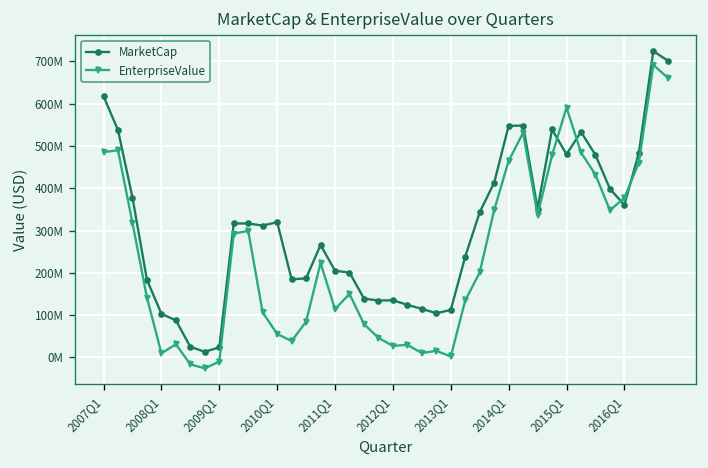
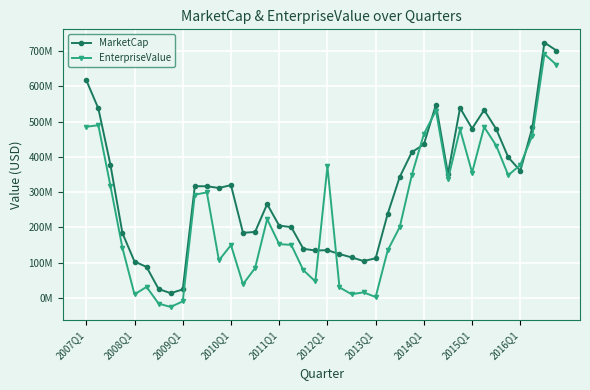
EnterpriseValue, 2010Q1: 60000000 -> 150000000
EnterpriseValue, 2011Q1: 110000000 -> 150000000
EnterpriseValue, 2012Q1: 30000000 -> 370000000
MarketCap, 2014Q1: 550000000 -> 440000000
EnterpriseValue, 2015Q1: 590000000 -> 360000000
